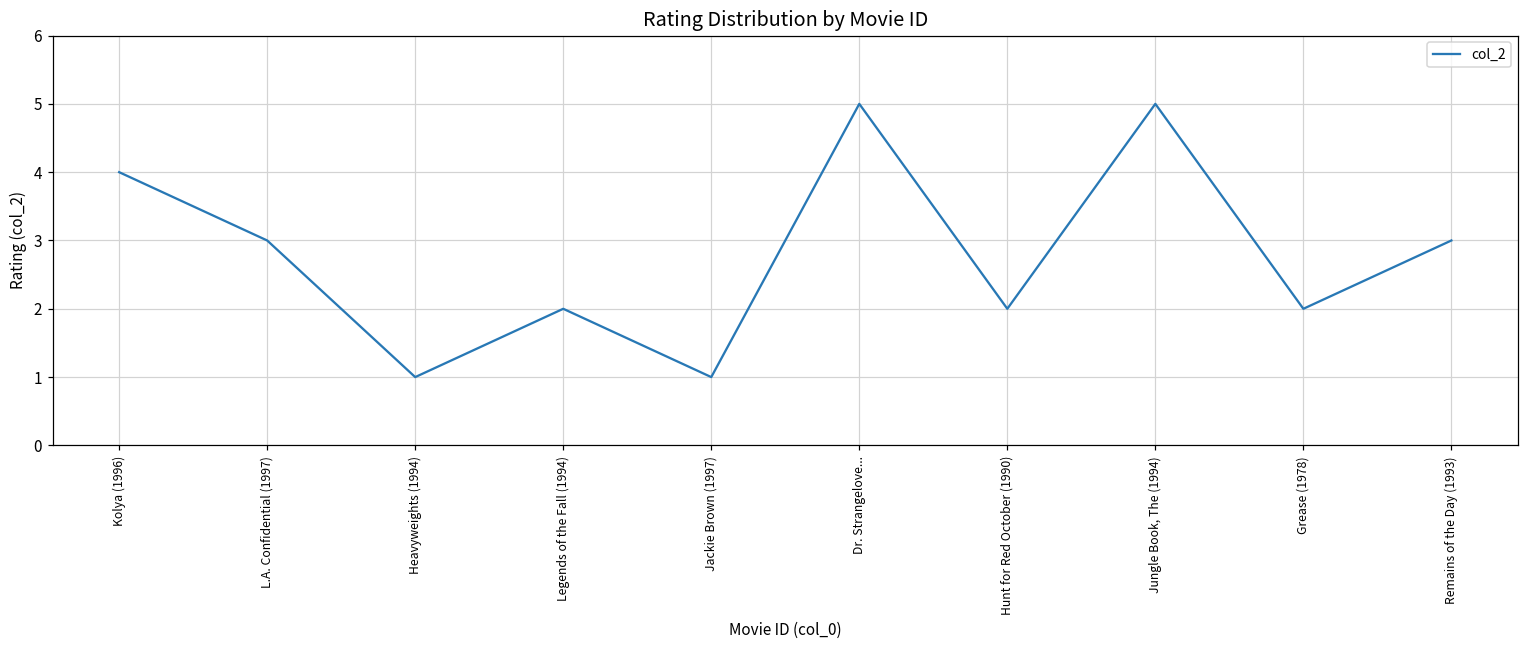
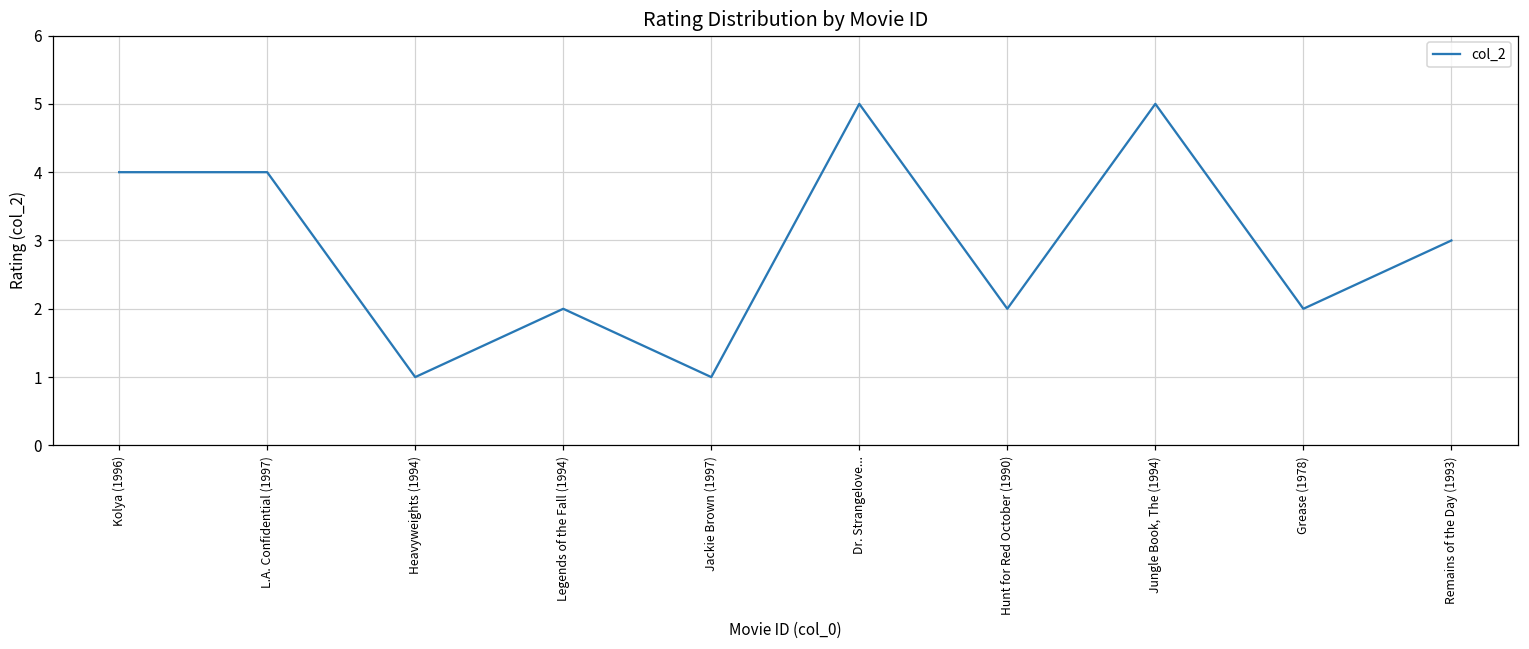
L.A. Confidential (1997): 3 -> 4
